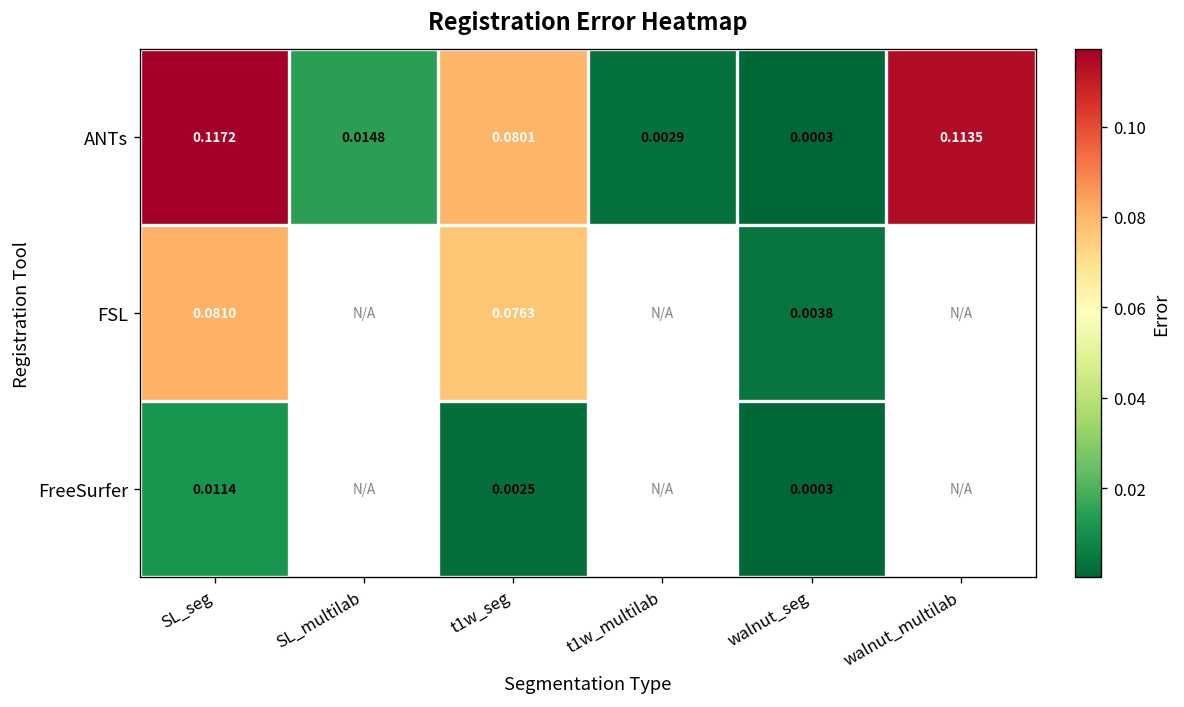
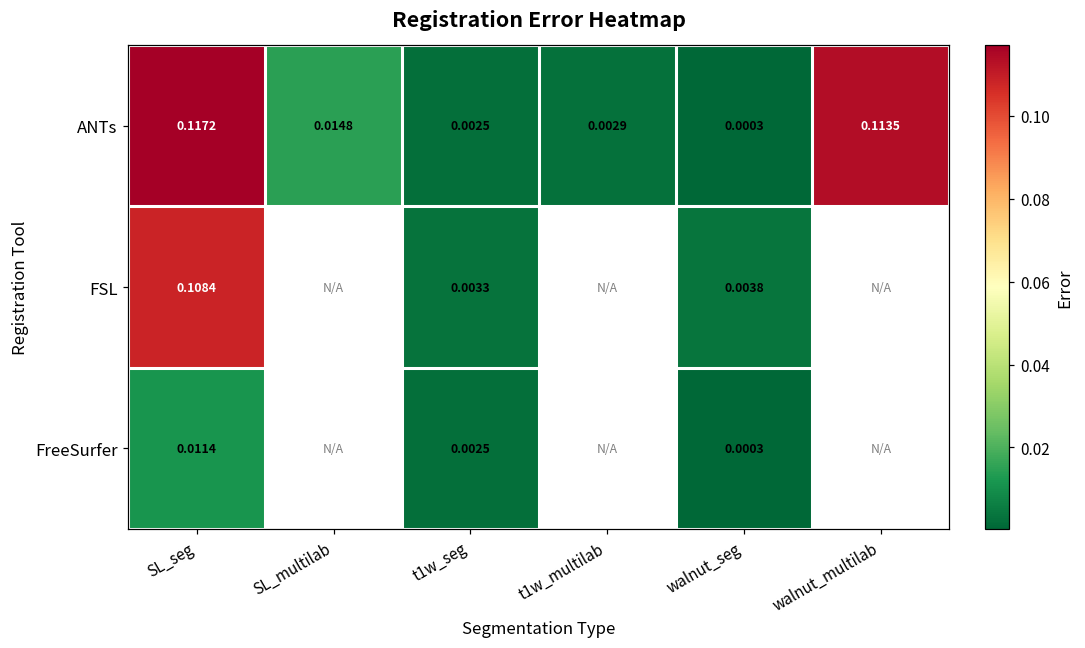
ANTs, t1w_seg: 0.0801 -> 0.0025
FSL, SL_seg: 0.0810 -> 0.1084
FSL, t1w_seg: 0.0763 -> 0.0033
